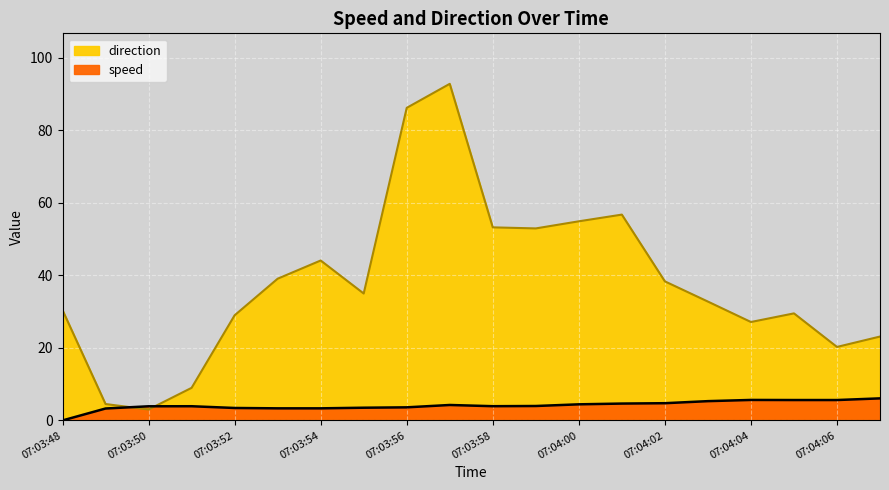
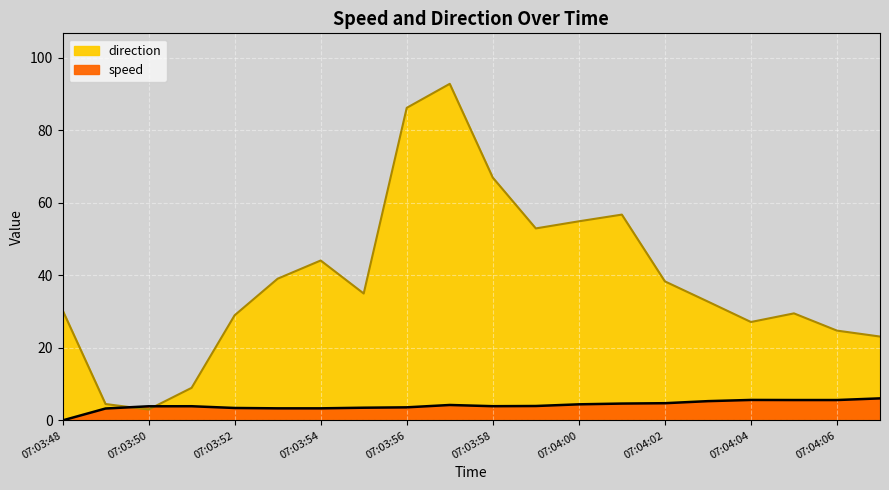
direction, 07:03:58: 53 -> 67
direction, 07:04:06: 20 -> 25
